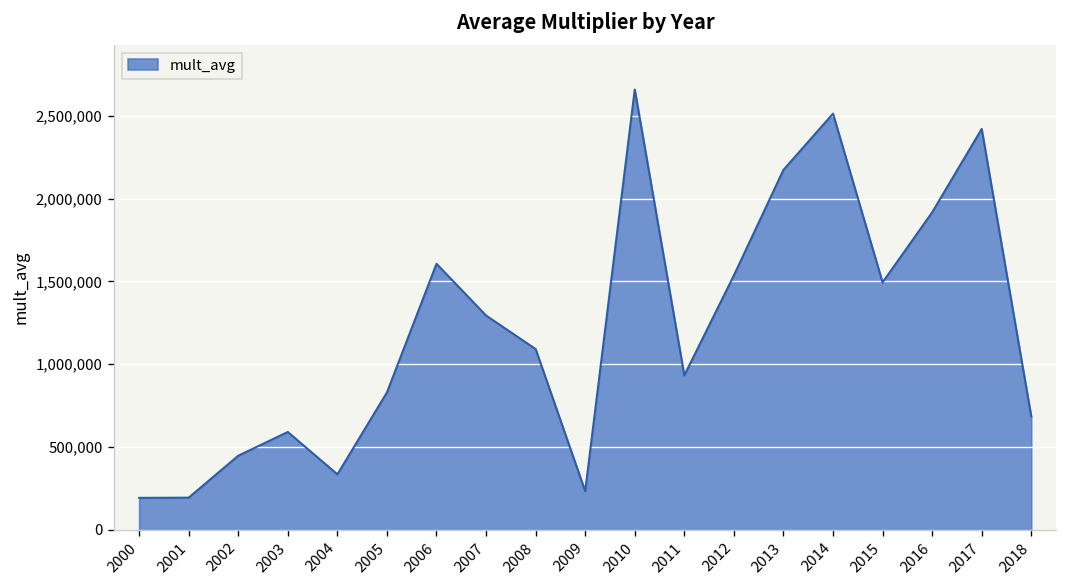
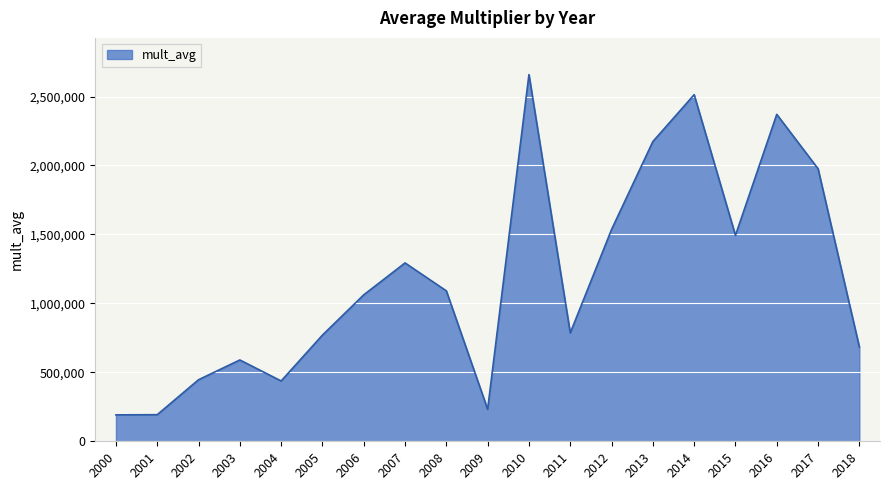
2004: 330,000 -> 440,000
2005: 830,000 -> 770,000
2006: 1,610,000 -> 1,060,000
2011: 930,000 -> 790,000
2016: 1,920,000 -> 2,370,000
2017: 2,420,000 -> 1,980,000
